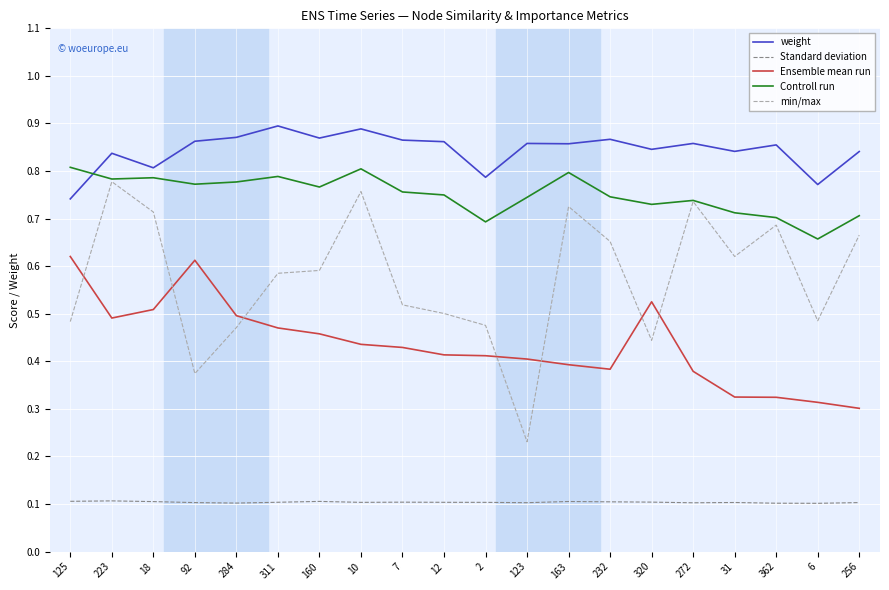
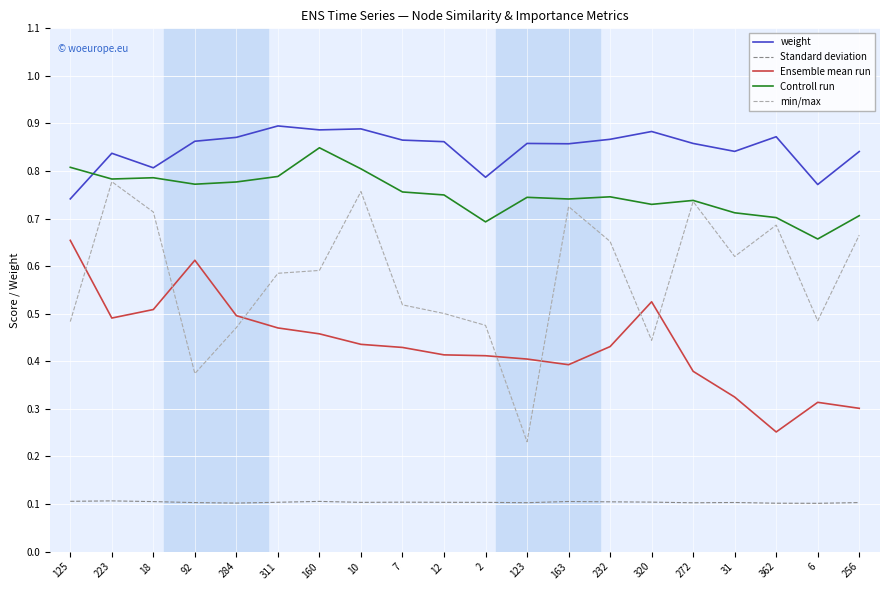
Ensemble mean run, 125: 0.62 -> 0.65
weight, 160: 0.87 -> 0.89
Controll run, 160: 0.77 -> 0.85
Controll run, 163: 0.80 -> 0.74
Ensemble mean run, 232: 0.38 -> 0.43
weight, 320: 0.85 -> 0.88
weight, 362: 0.85 -> 0.87
Ensemble mean run, 362: 0.32 -> 0.25
